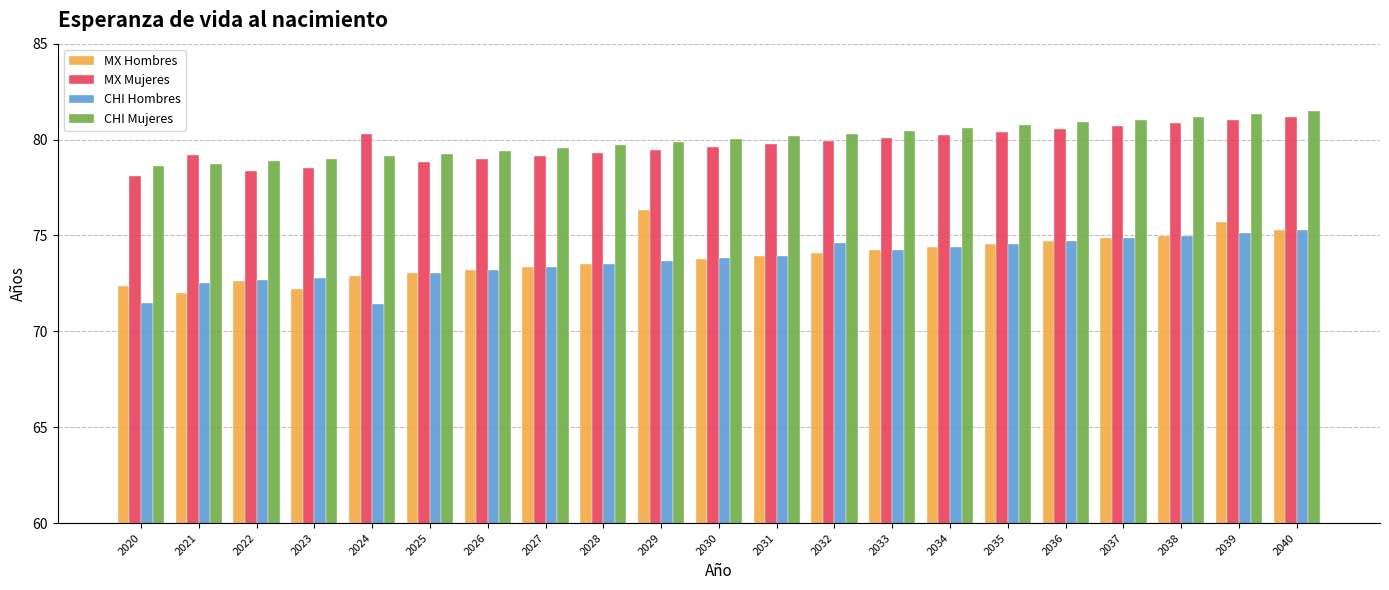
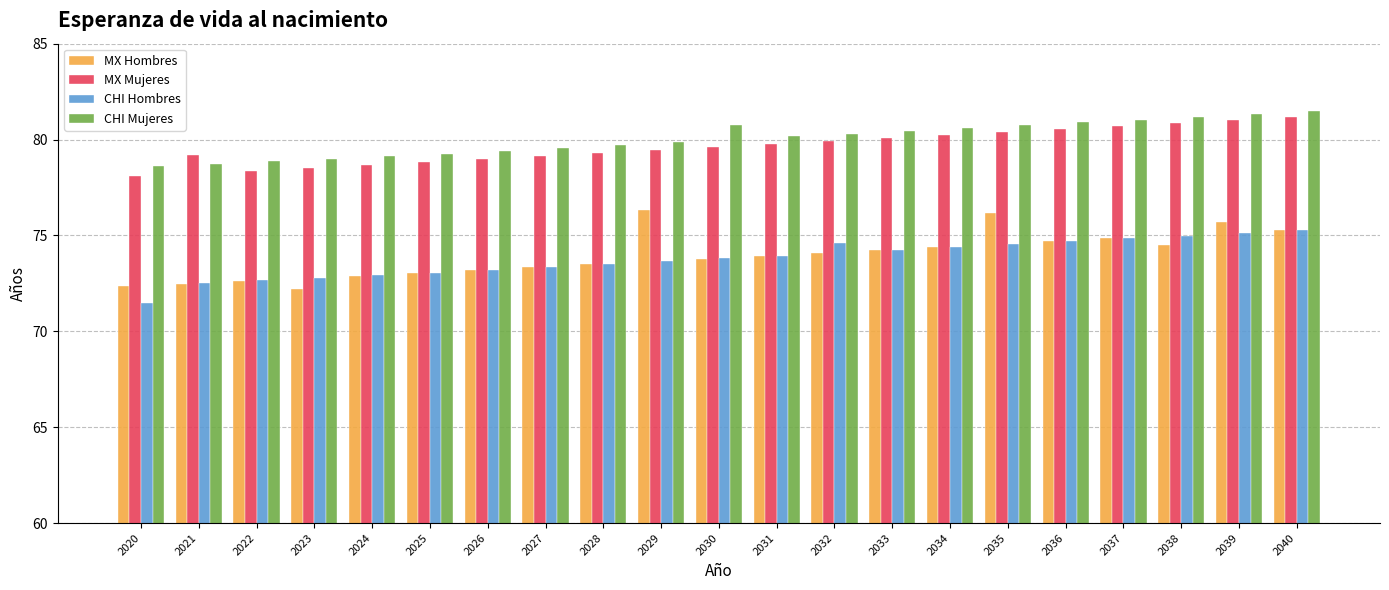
MX Hombres, 2021: 72.0 -> 72.5
MX Mujeres, 2024: 80.3 -> 78.7
CHI Hombres, 2024: 71.4 -> 72.9
CHI Mujeres, 2030: 80.0 -> 80.8
MX Hombres, 2035: 74.6 -> 76.2
MX Hombres, 2038: 75.0 -> 74.5
